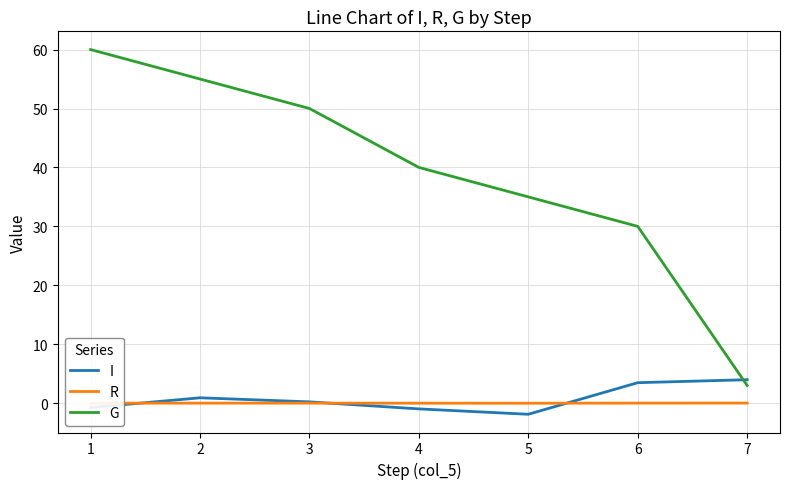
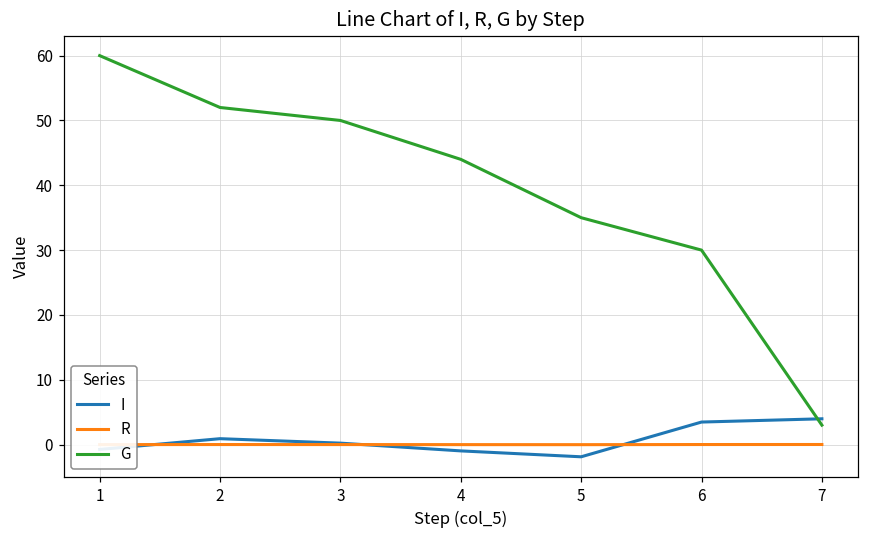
G, 2: 55 -> 52
G, 4: 40 -> 44
